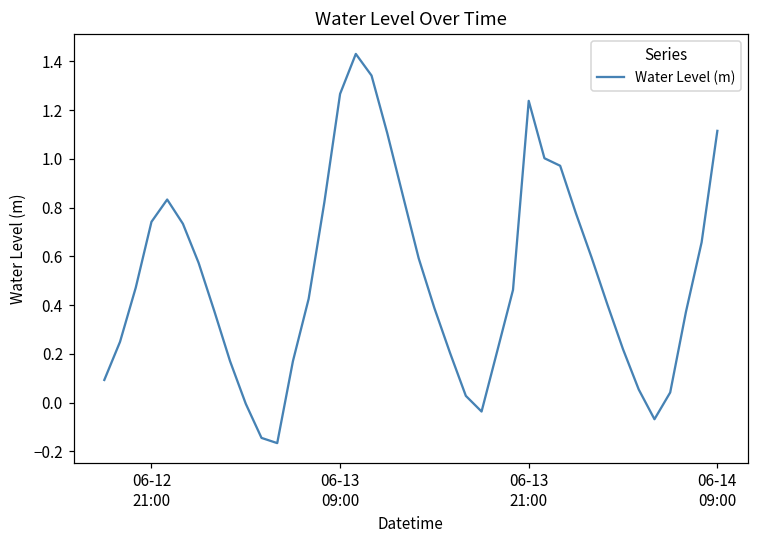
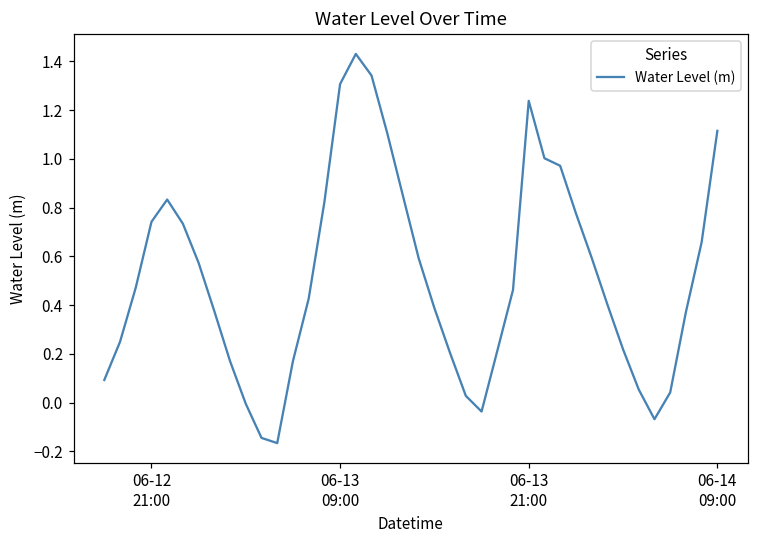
06-13 09:00: 1.27 -> 1.31
